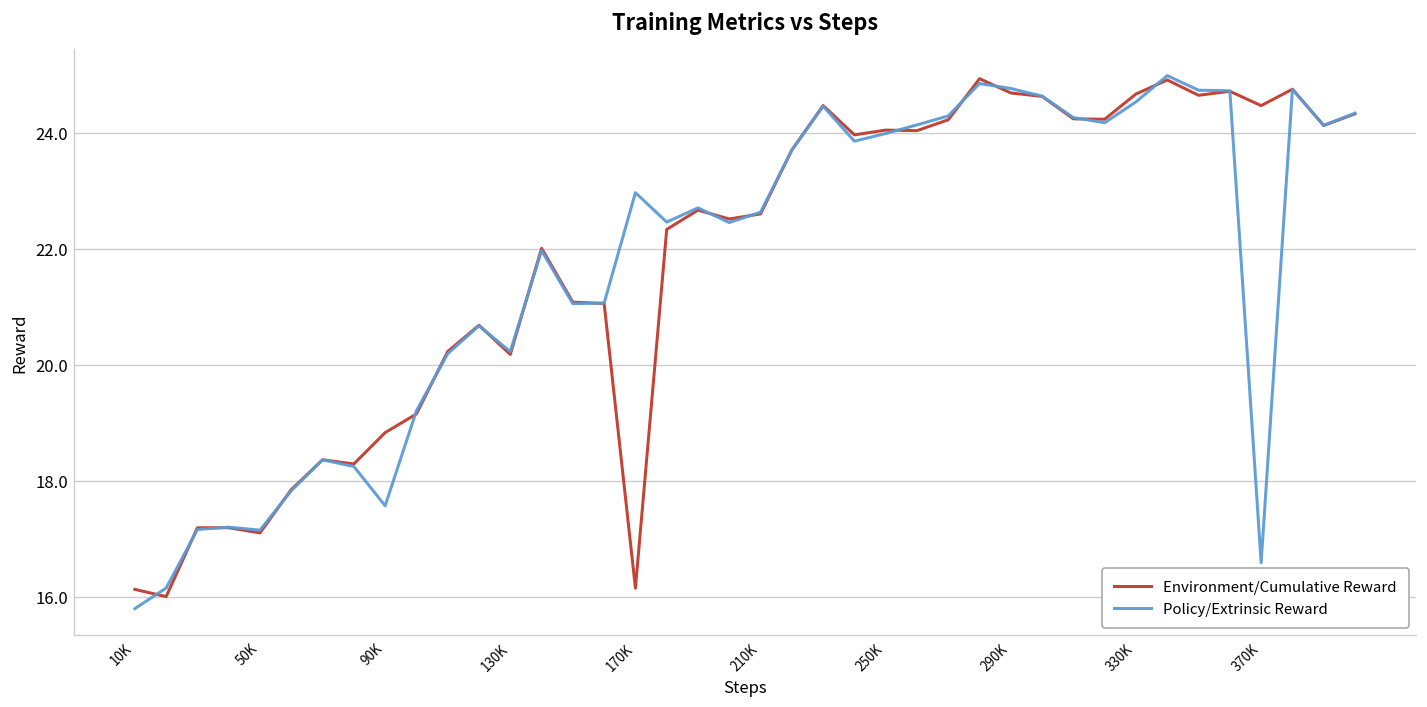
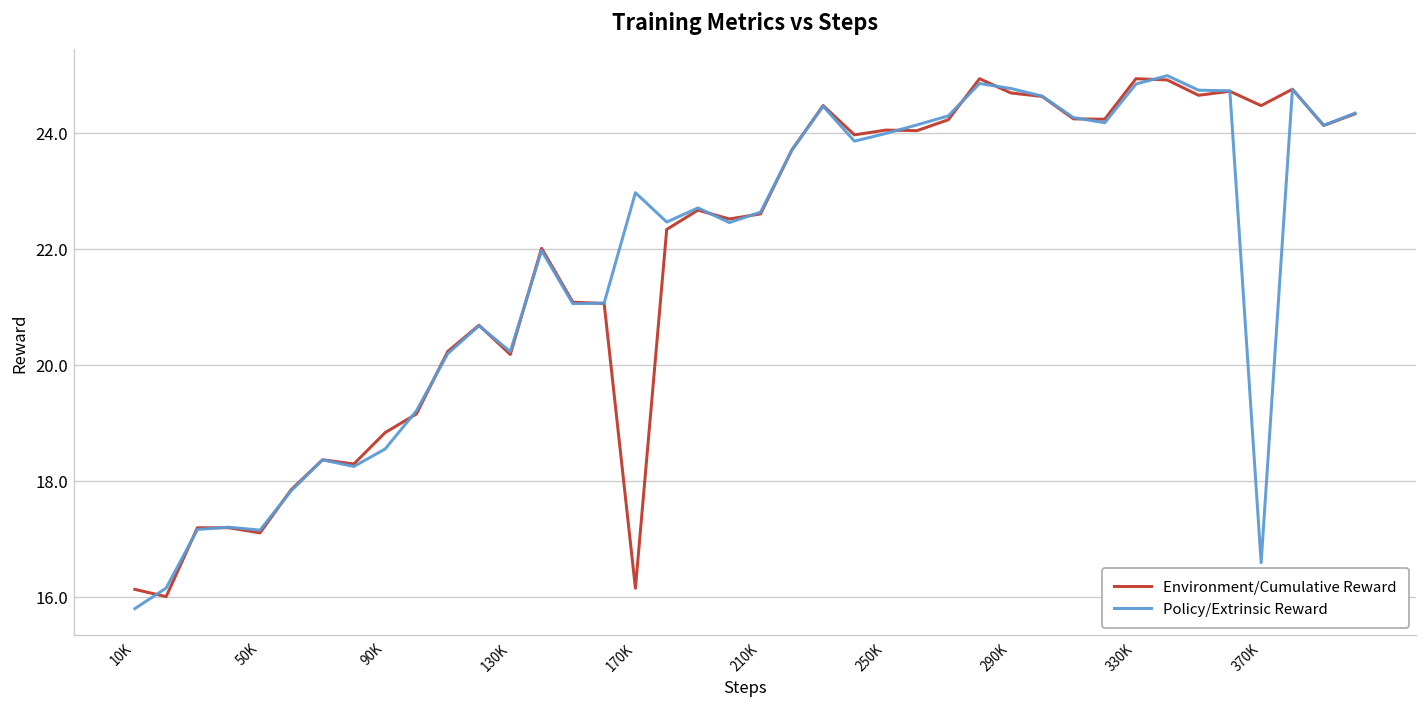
Policy/Extrinsic Reward, 90K: 17.6 -> 18.5
Environment/Cumulative Reward, 330K: 24.7 -> 24.9
Policy/Extrinsic Reward, 330K: 24.5 -> 24.8
